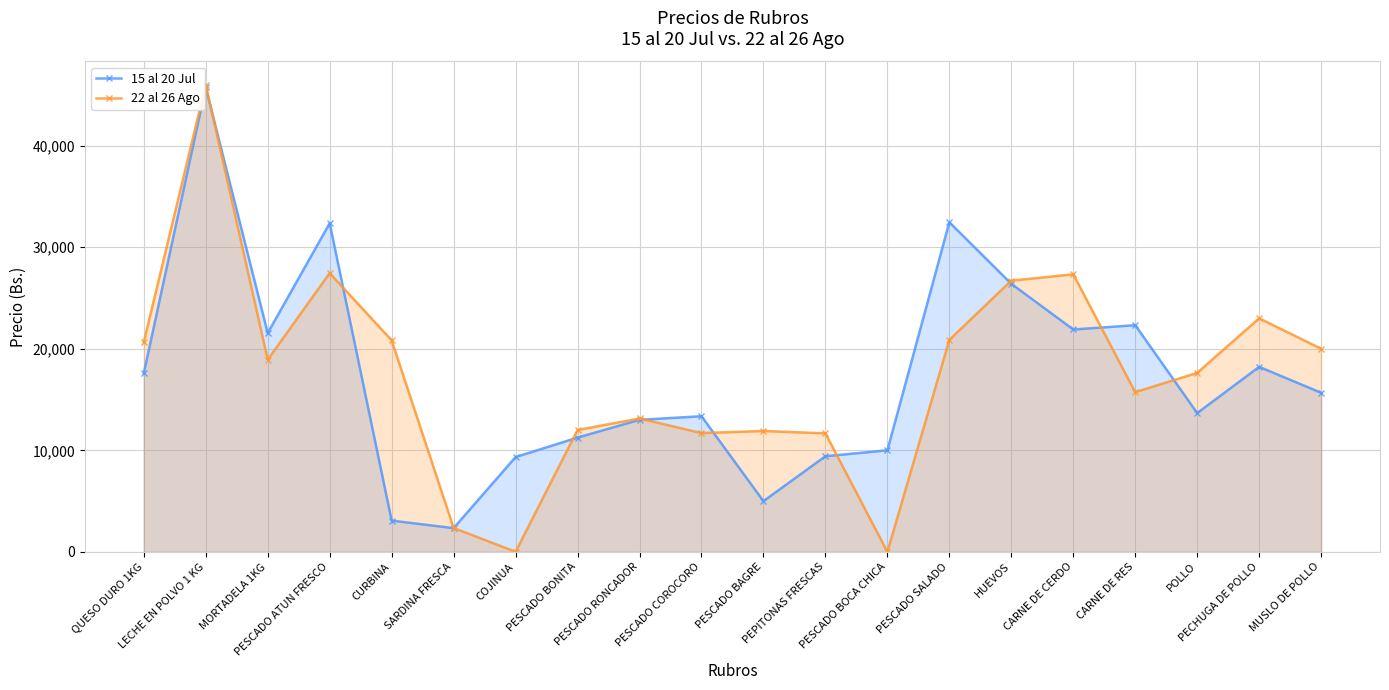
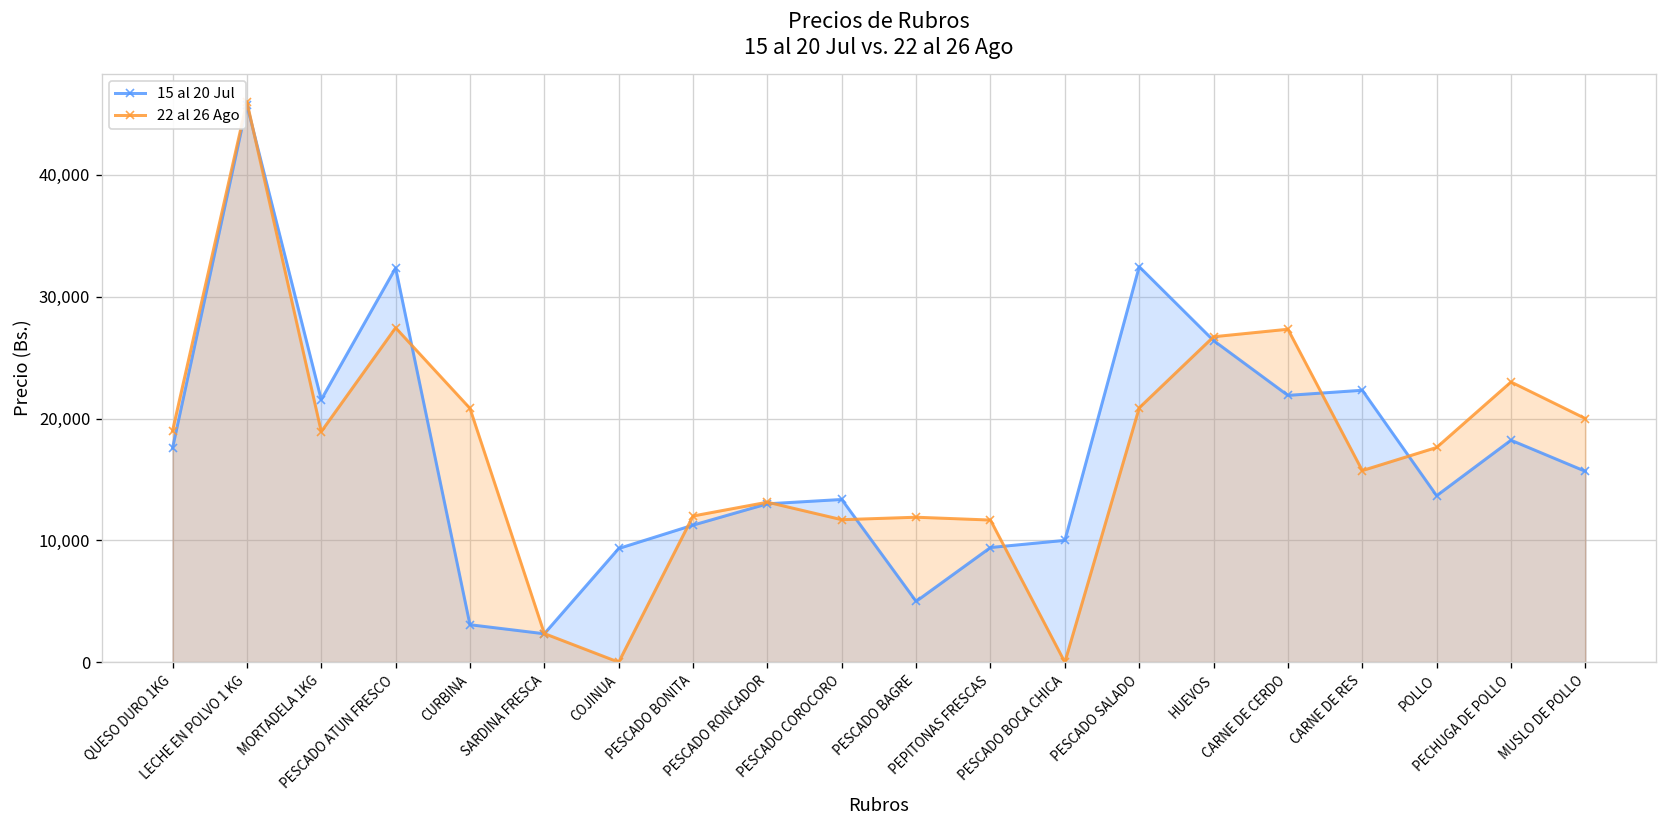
22 al 26 Ago, QUESO DURO 1KG: 20,700 -> 19,000
